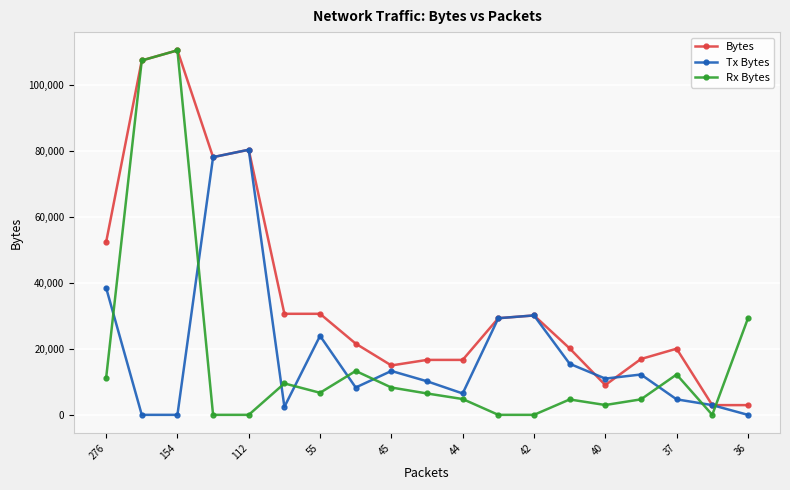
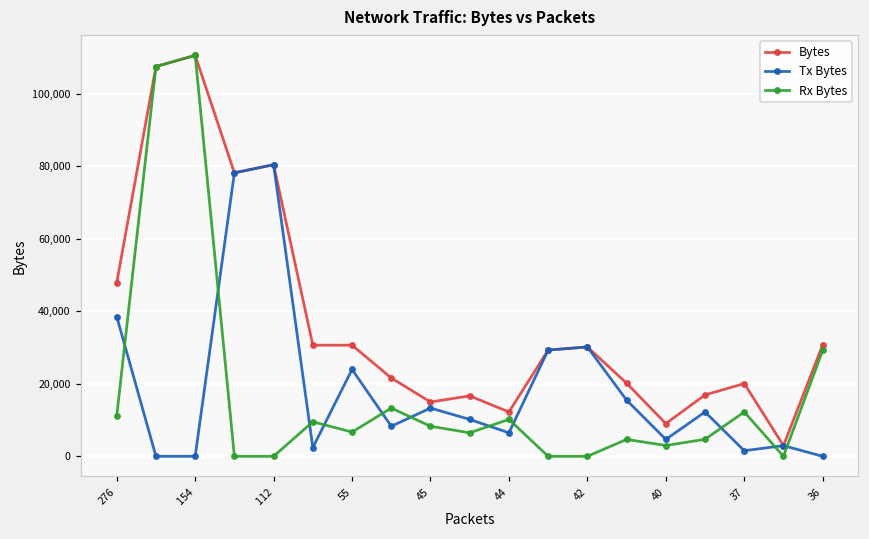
Bytes, 276: 52,000 -> 48,000
Bytes, 44: 17,000 -> 12,000
Rx Bytes, 44: 5,000 -> 10,000
Tx Bytes, 40: 11,000 -> 5,000
Tx Bytes, 37: 5,000 -> 2,000
Bytes, 36: 3,000 -> 31,000
